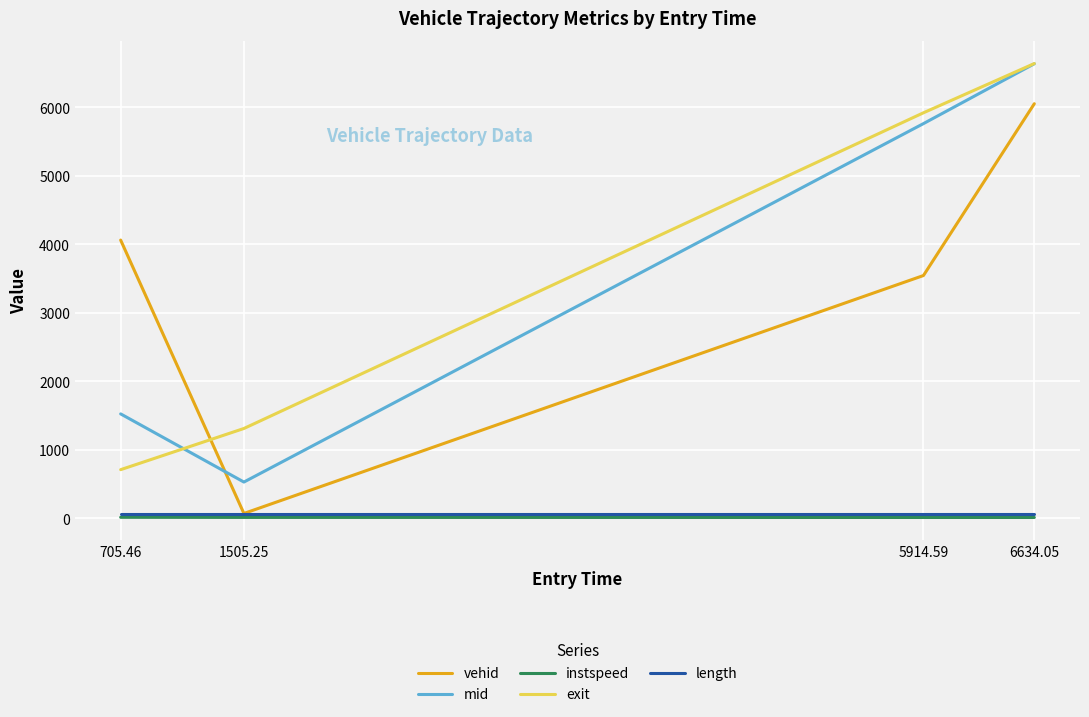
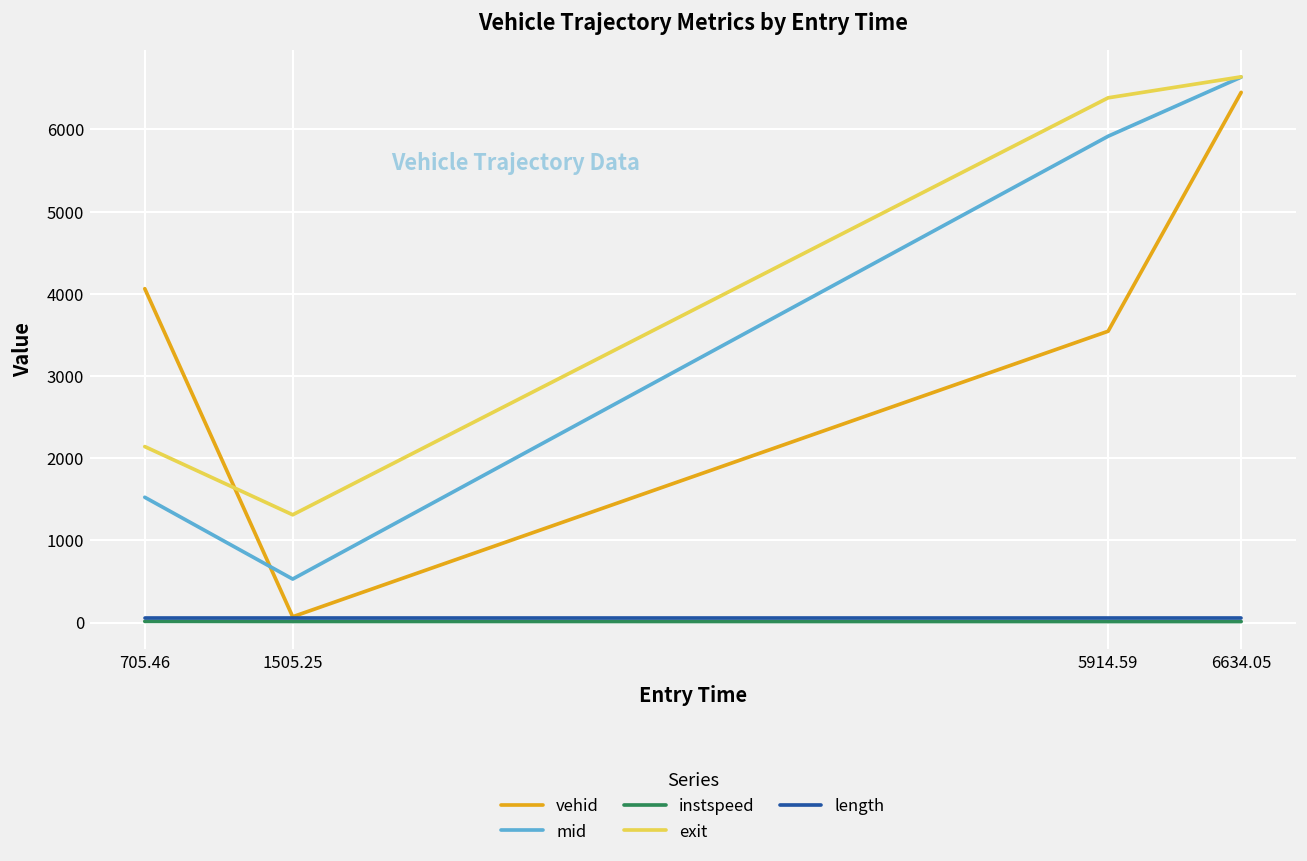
exit, 705.46: 700 -> 2100
mid, 5914.59: 5800 -> 5900
exit, 5914.59: 5900 -> 6400
vehid, 6634.05: 6100 -> 6500
